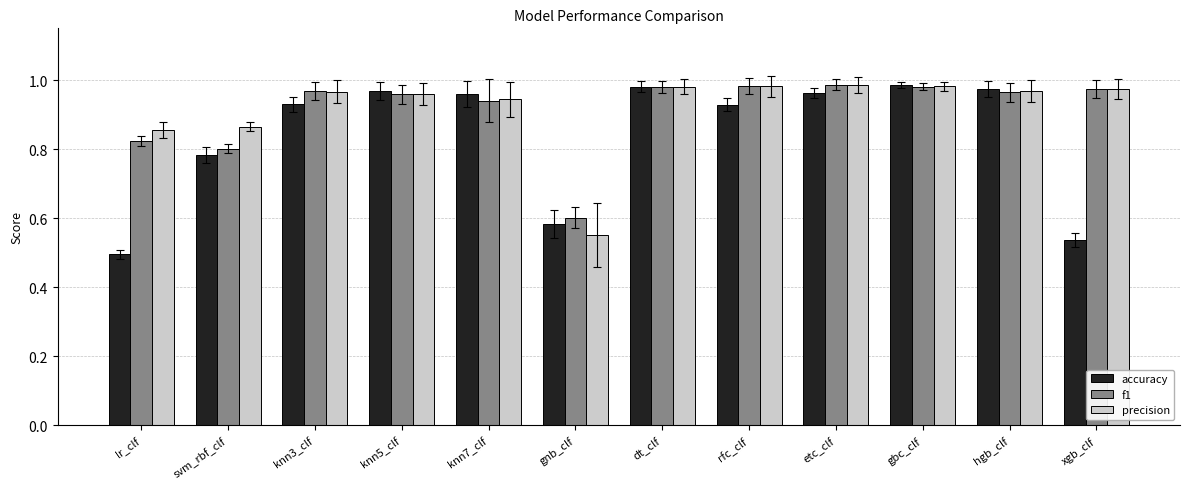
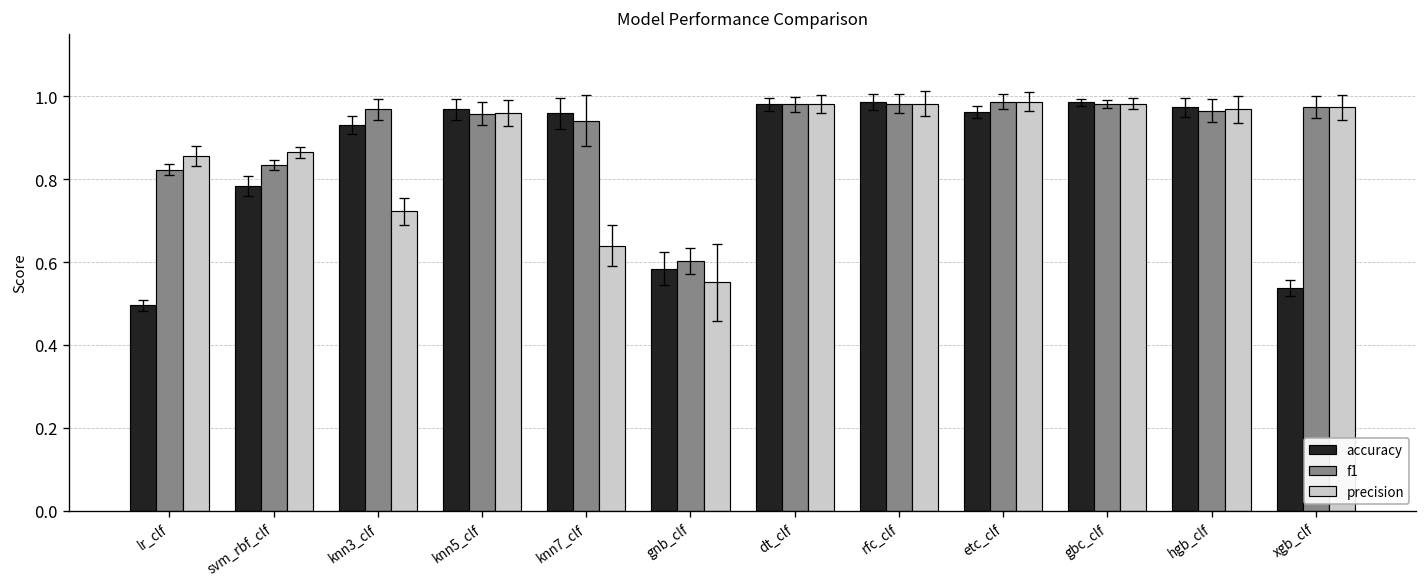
f1, svm_rbf_clf: 0.80 -> 0.83
precision, knn3_clf: 0.97 -> 0.72
precision, knn7_clf: 0.94 -> 0.64
accuracy, rfc_clf: 0.93 -> 0.99
